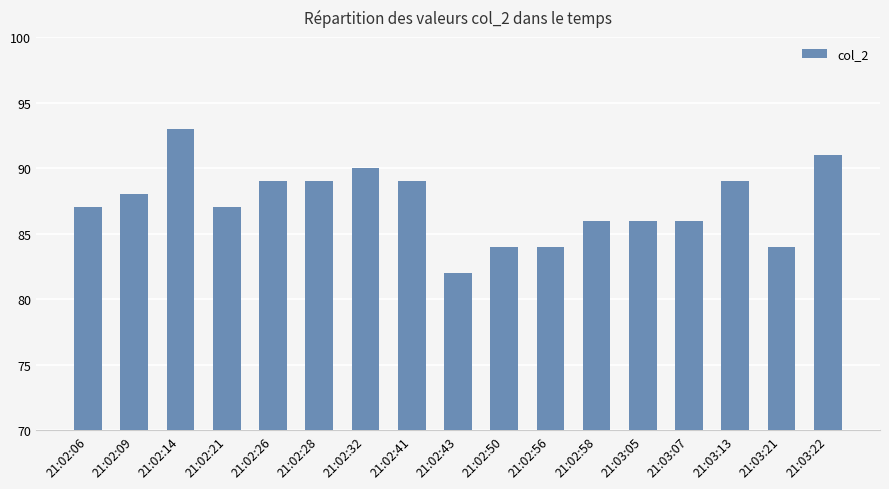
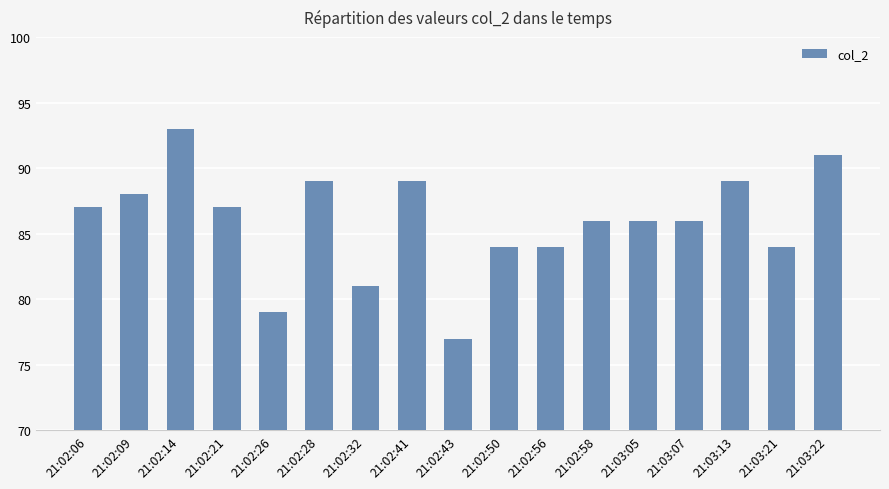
21:02:26: 89 -> 79
21:02:32: 90 -> 81
21:02:43: 82 -> 77
